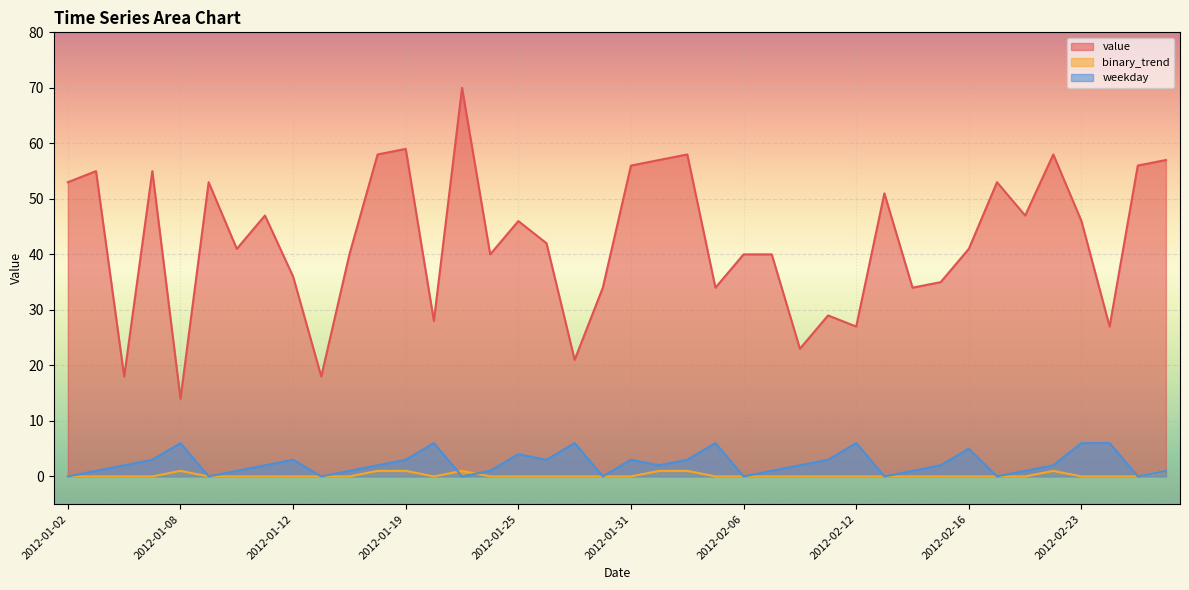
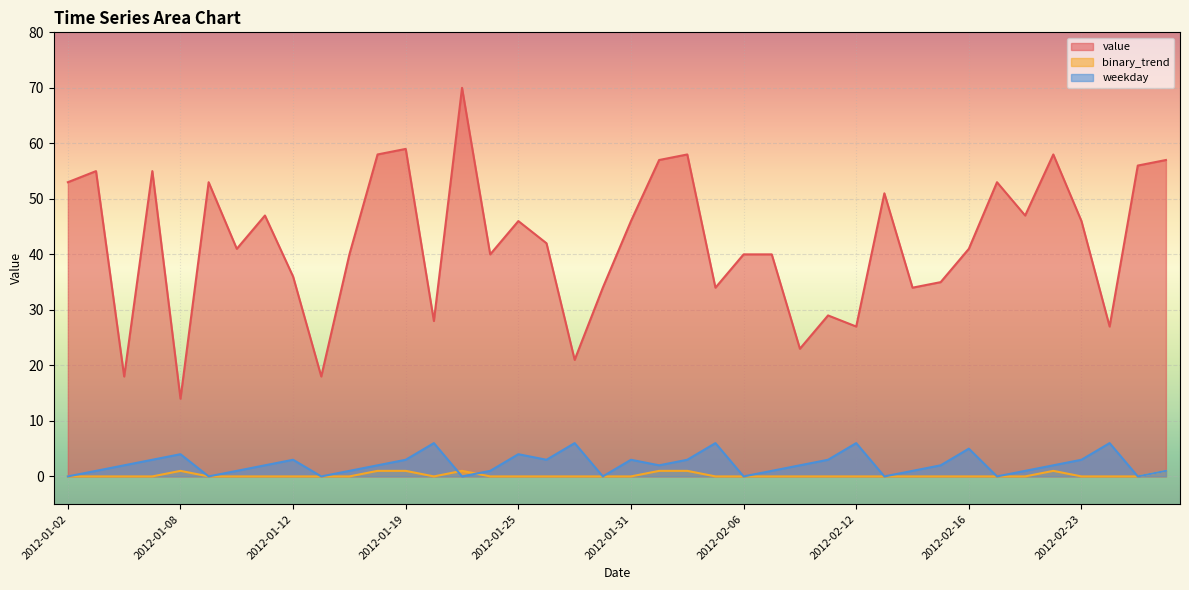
weekday, 2012-01-08: 6 -> 4
value, 2012-01-31: 56 -> 46
weekday, 2012-02-23: 6 -> 3
